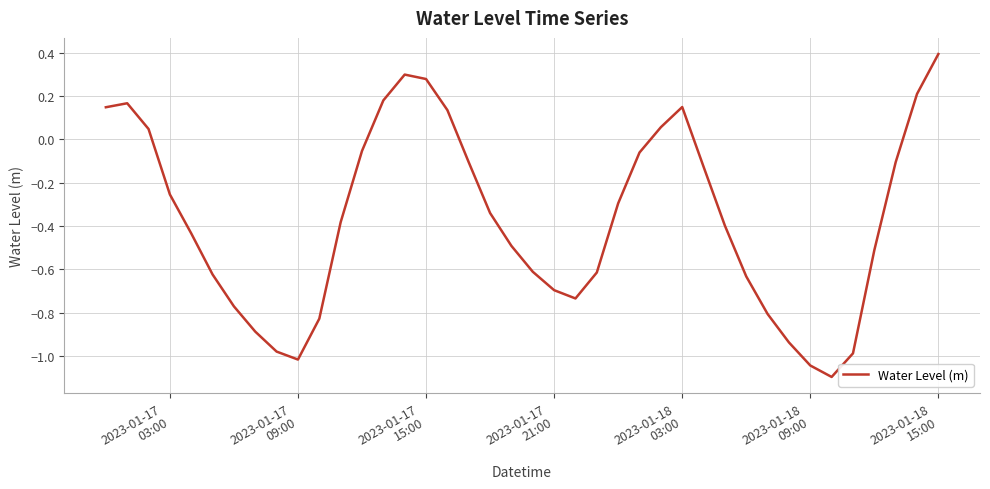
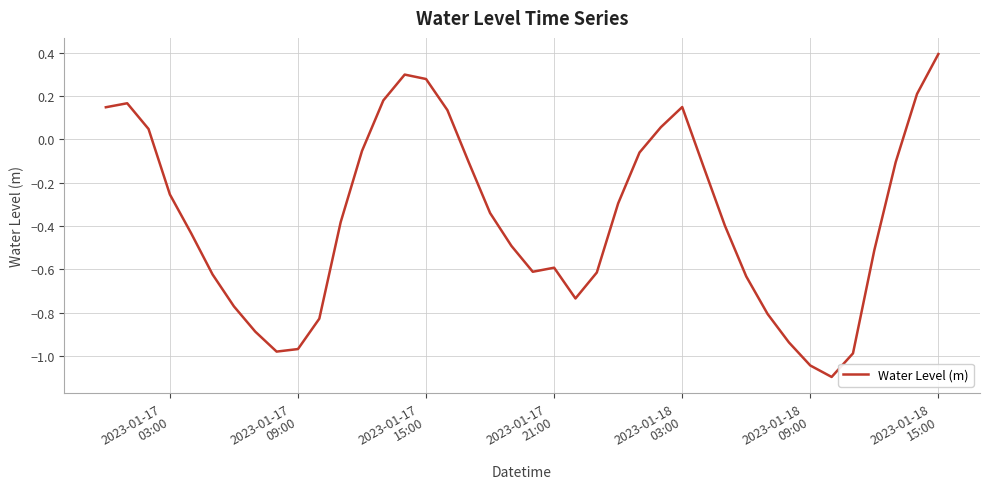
2023-01-17 09:00: -1.02 -> -0.97
2023-01-17 21:00: -0.70 -> -0.59
